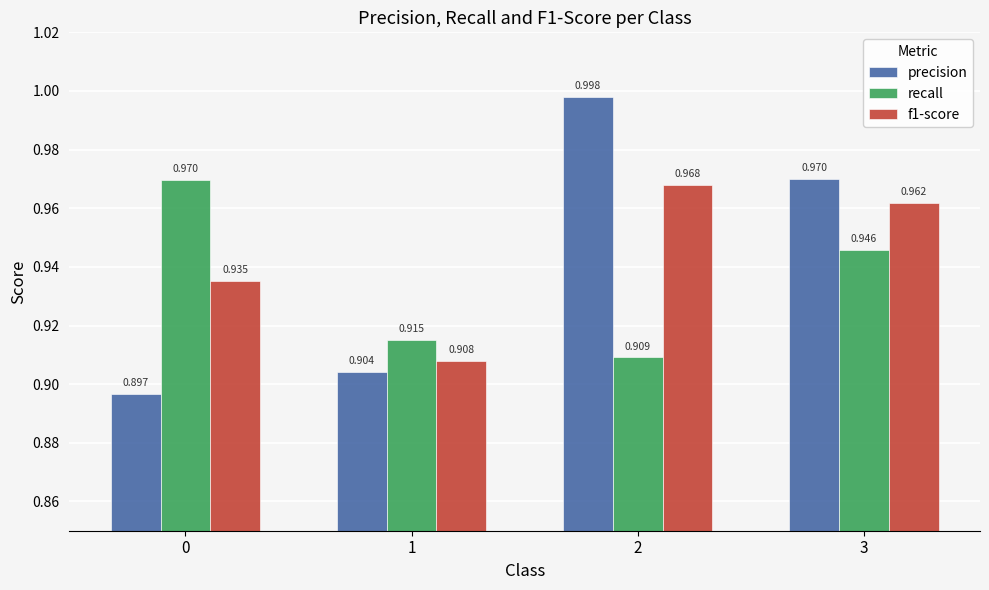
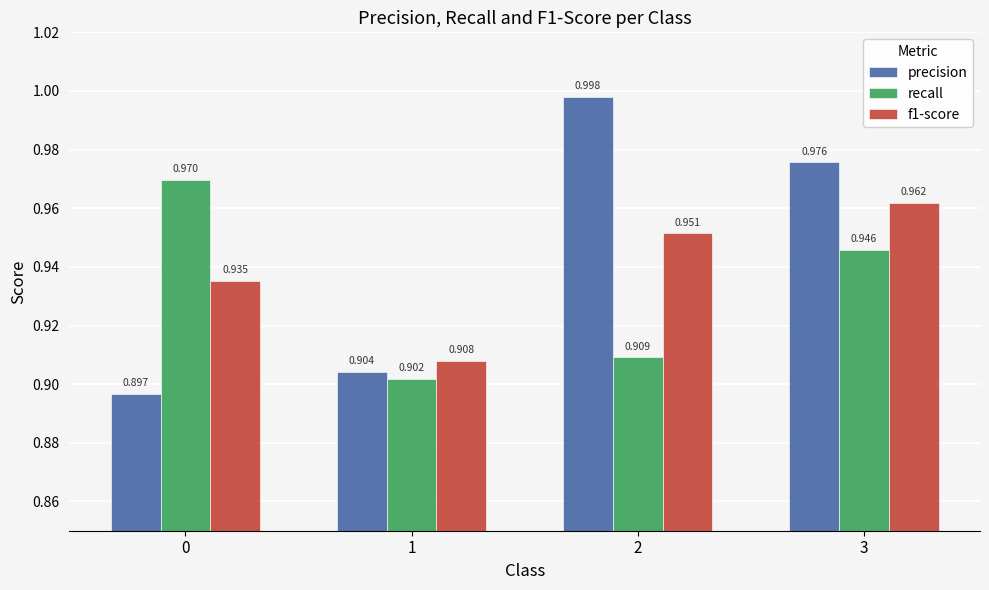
recall, 1: 0.915 -> 0.902
f1-score, 2: 0.968 -> 0.951
precision, 3: 0.970 -> 0.976
